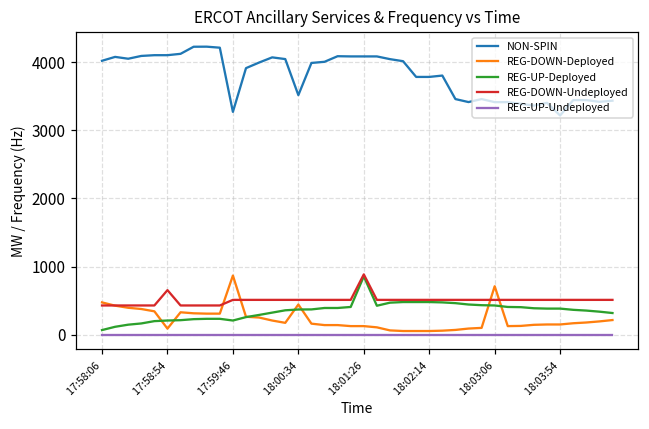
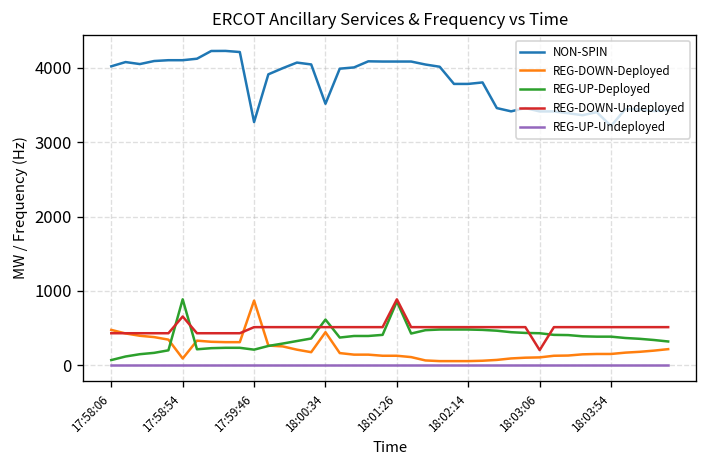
REG-UP-Deployed, 17:58:54: 200 -> 900
REG-UP-Deployed, 18:00:34: 400 -> 600
REG-DOWN-Deployed, 18:03:06: 700 -> 100
REG-DOWN-Undeployed, 18:03:06: 500 -> 200
